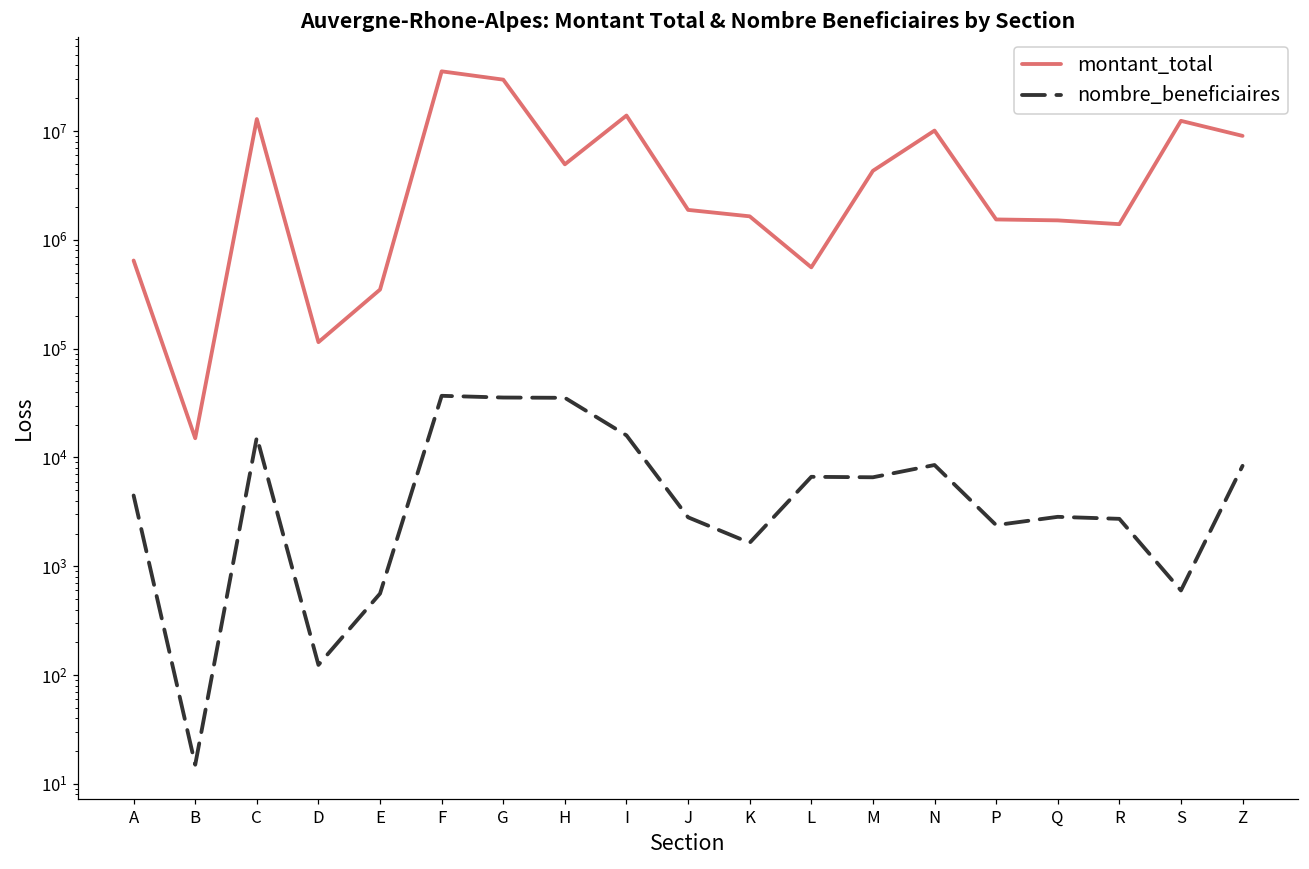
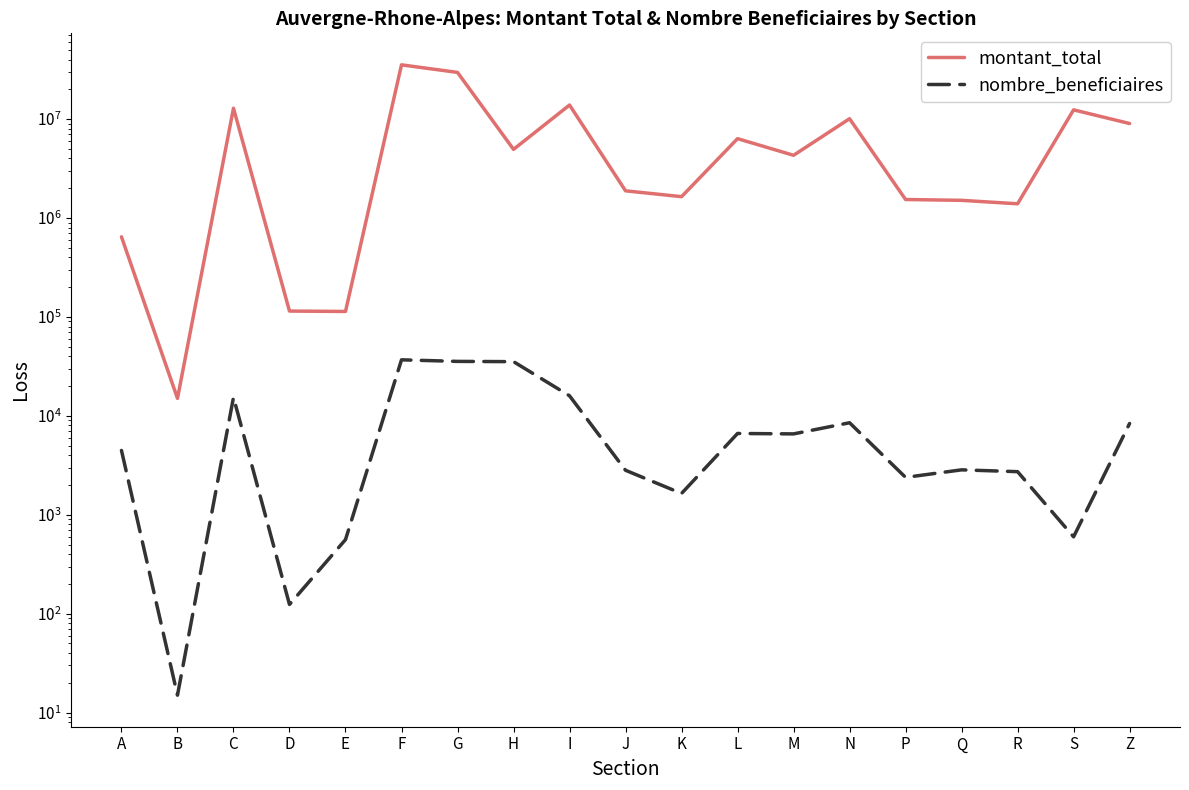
montant_total, E: 350000 -> 110000
montant_total, L: 600000 -> 6000000
